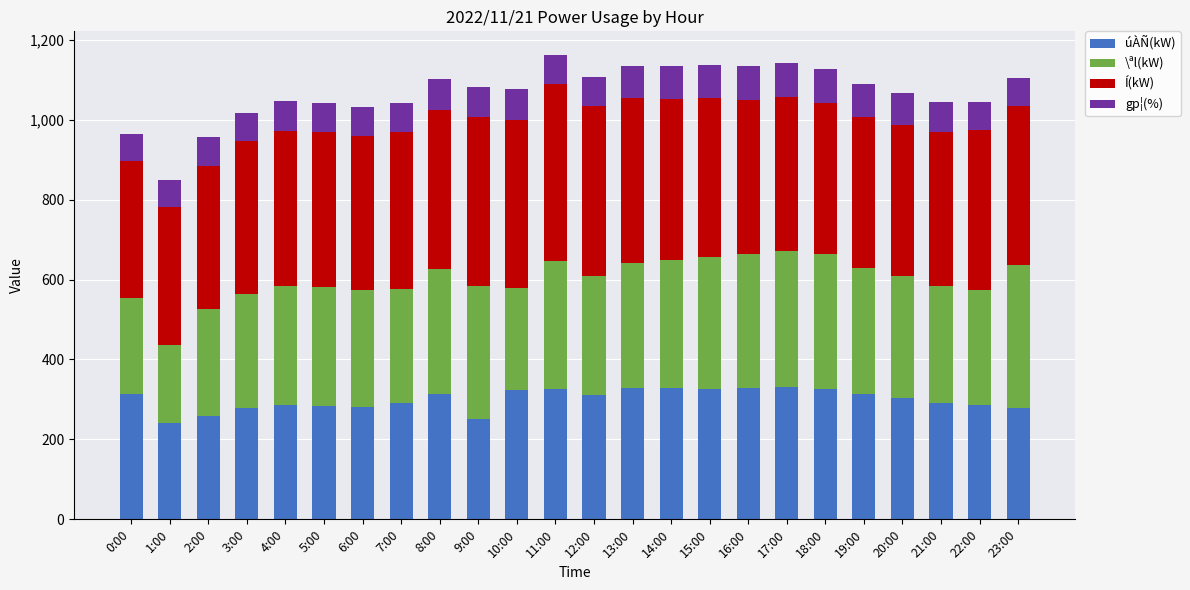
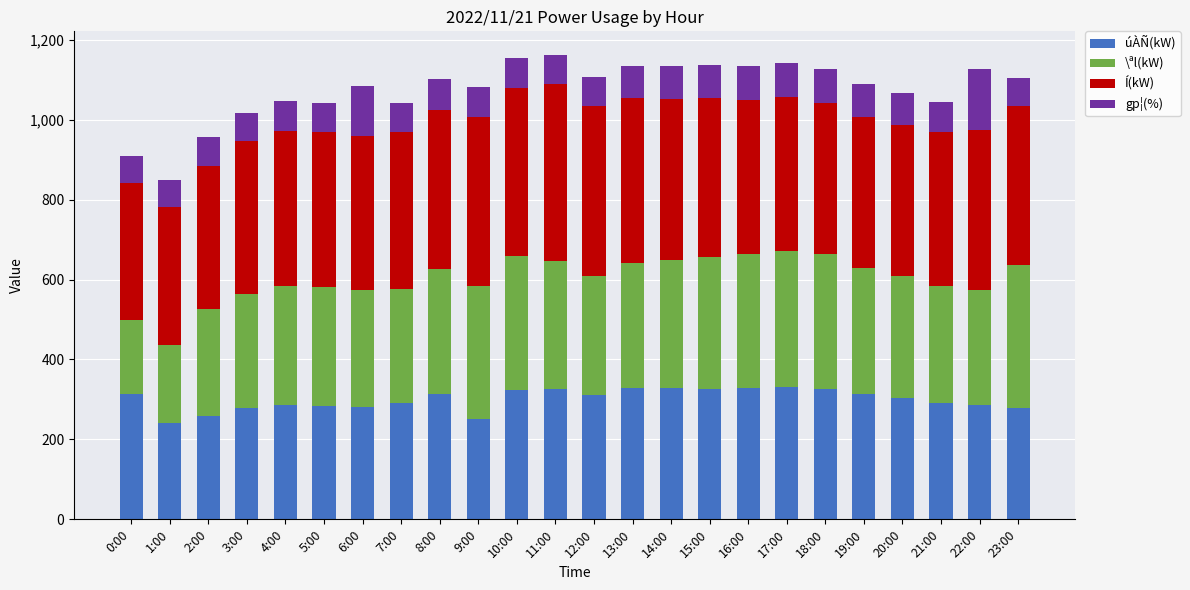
\ªl(kW), 0:00: 240 -> 180
gp¦(%), 6:00: 70 -> 130
\ªl(kW), 10:00: 260 -> 340
gp¦(%), 22:00: 70 -> 150
